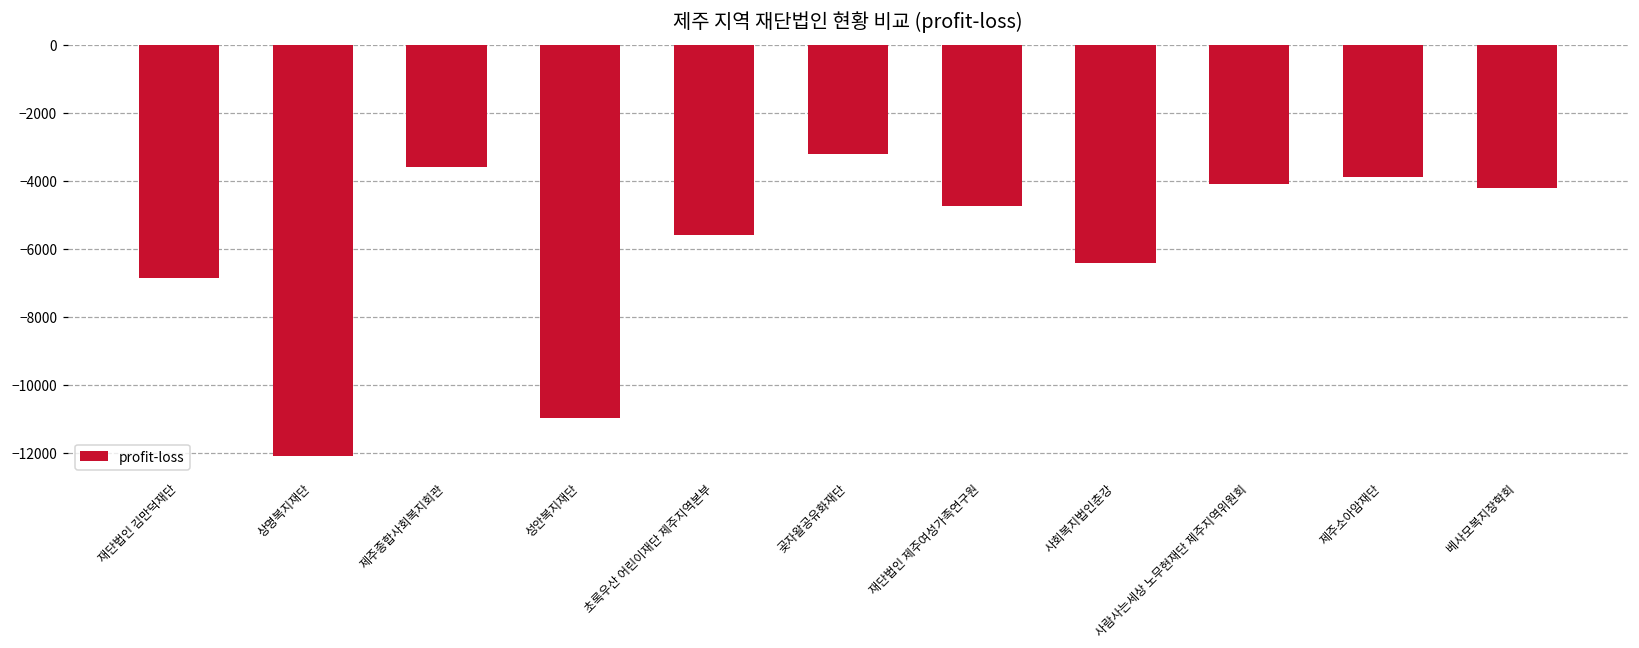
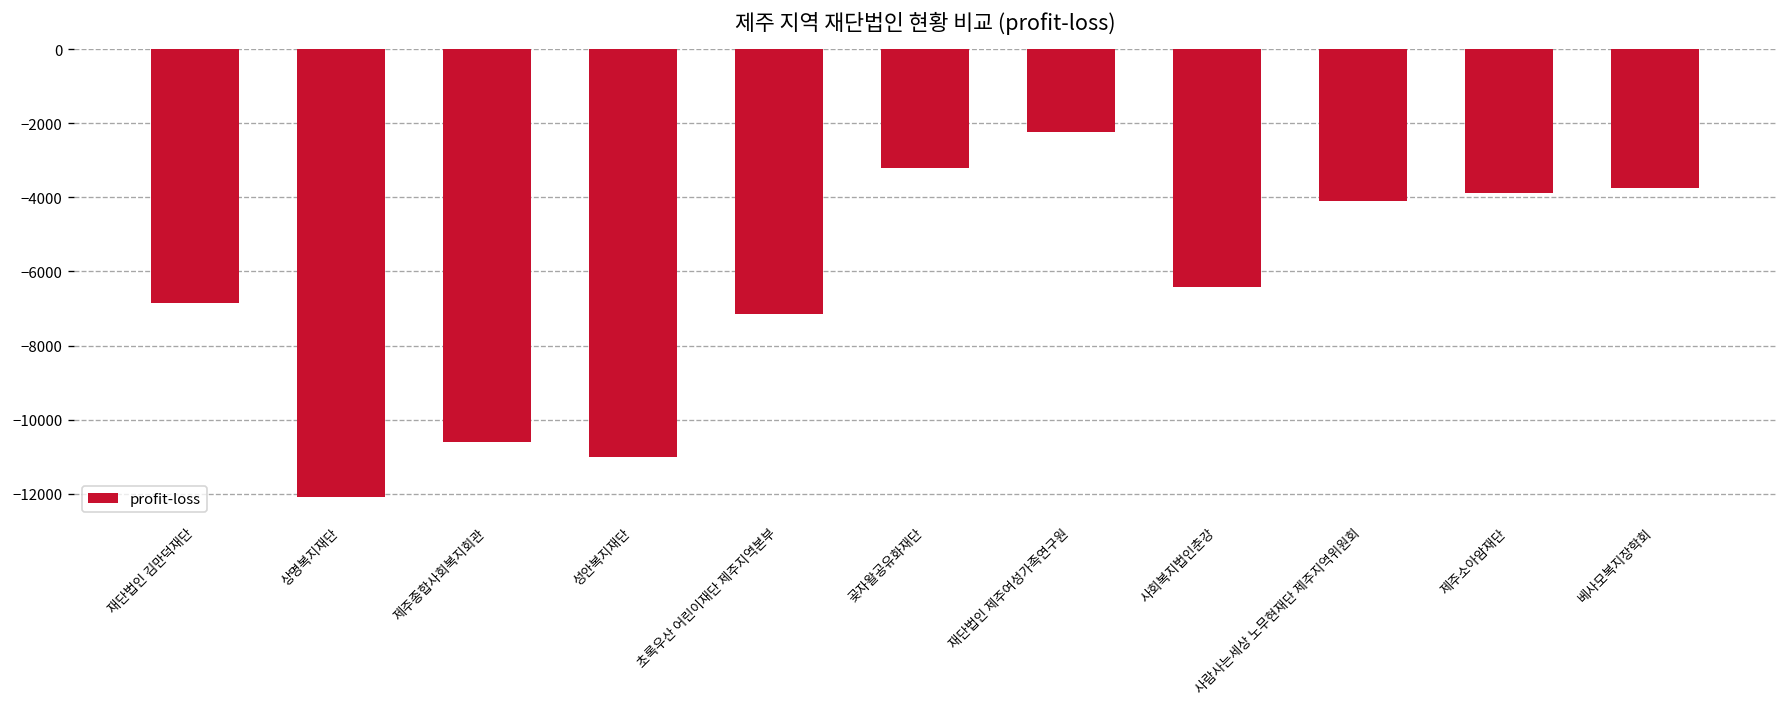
제주종합사회복지회관: -3600 -> -10600
초록우산 어린이재단 제주지역본부: -5600 -> -7200
재단법인 제주여성가족연구원: -4800 -> -2200
베사모복지장학회: -4200 -> -3800
